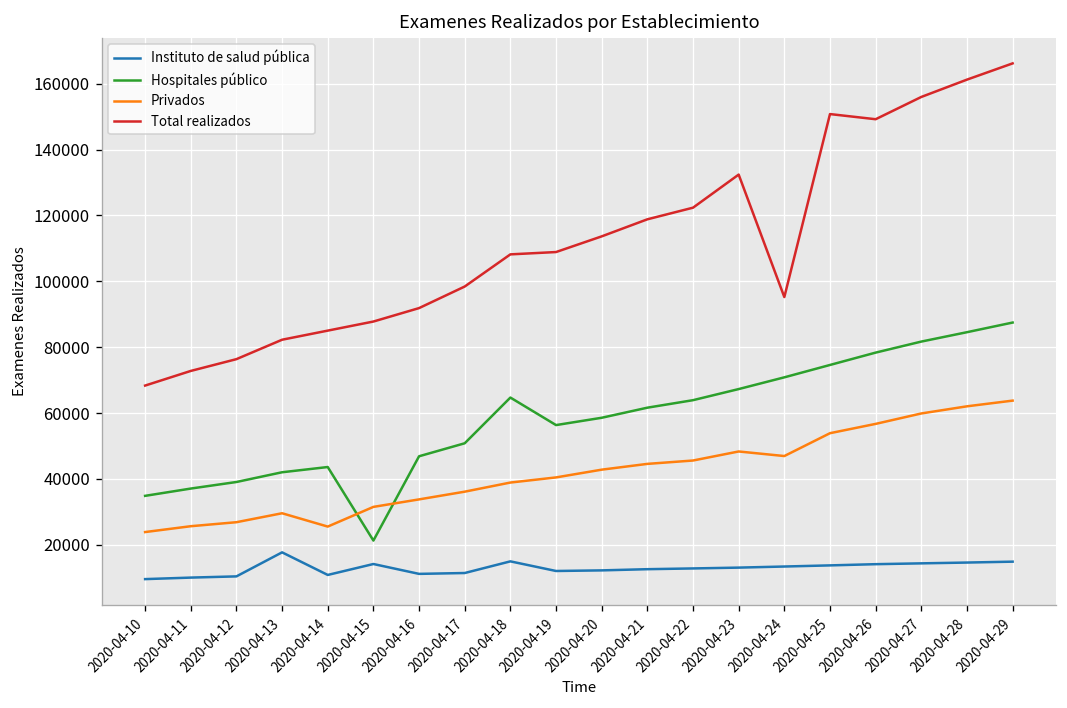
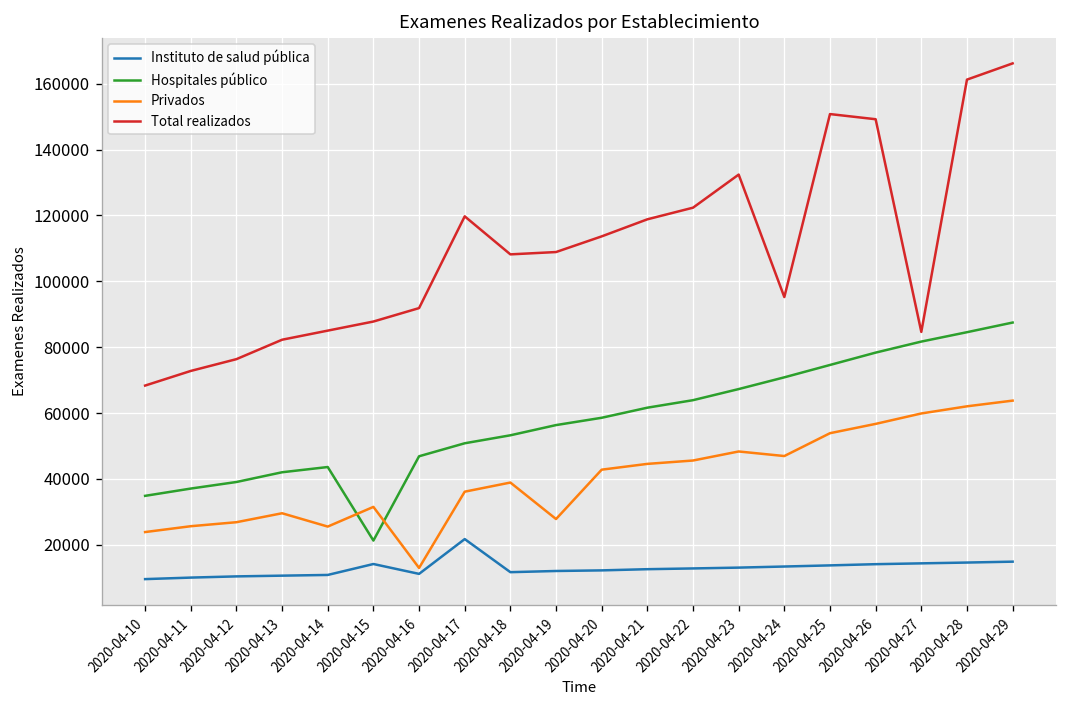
Instituto de salud pública, 2020-04-13: 18000 -> 11000
Privados, 2020-04-16: 34000 -> 13000
Instituto de salud pública, 2020-04-17: 11000 -> 22000
Total realizados, 2020-04-17: 98000 -> 120000
Instituto de salud pública, 2020-04-18: 15000 -> 12000
Hospitales público, 2020-04-18: 65000 -> 53000
Privados, 2020-04-19: 40000 -> 28000
Total realizados, 2020-04-27: 156000 -> 85000
